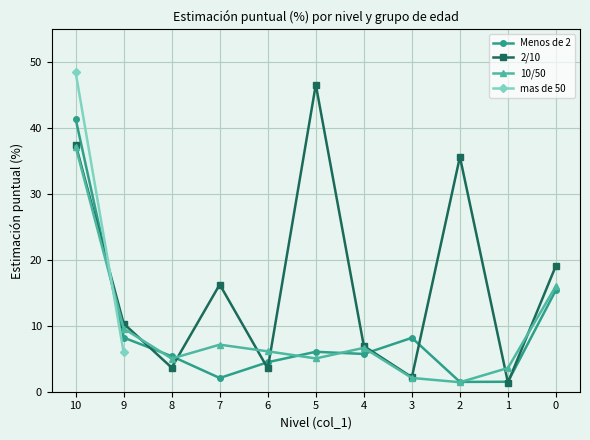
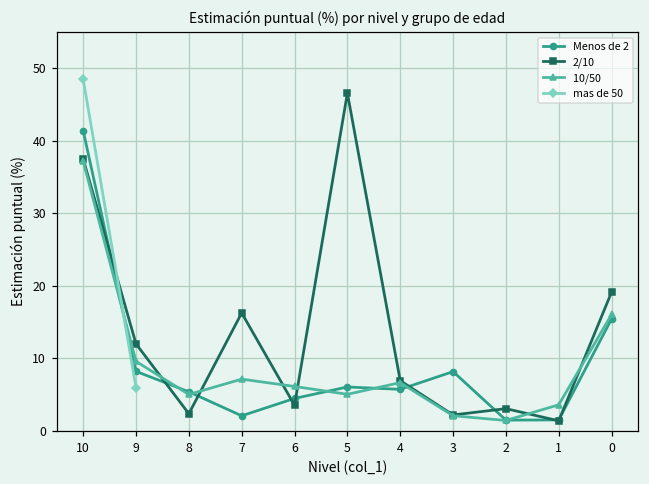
2/10, 9: 10 -> 12
2/10, 8: 4 -> 2
2/10, 2: 36 -> 3
